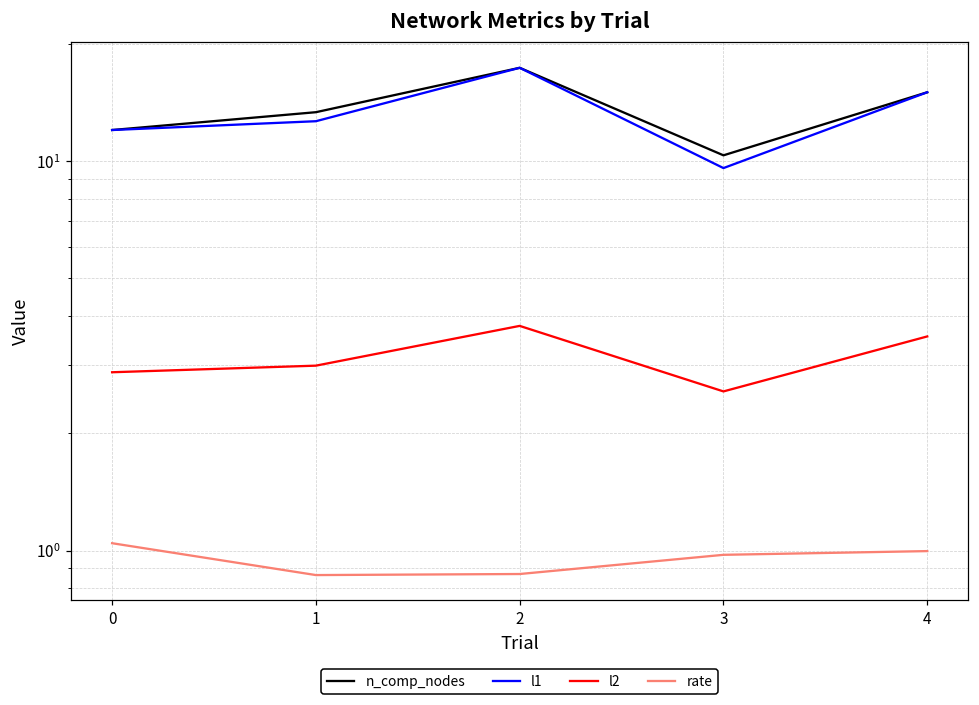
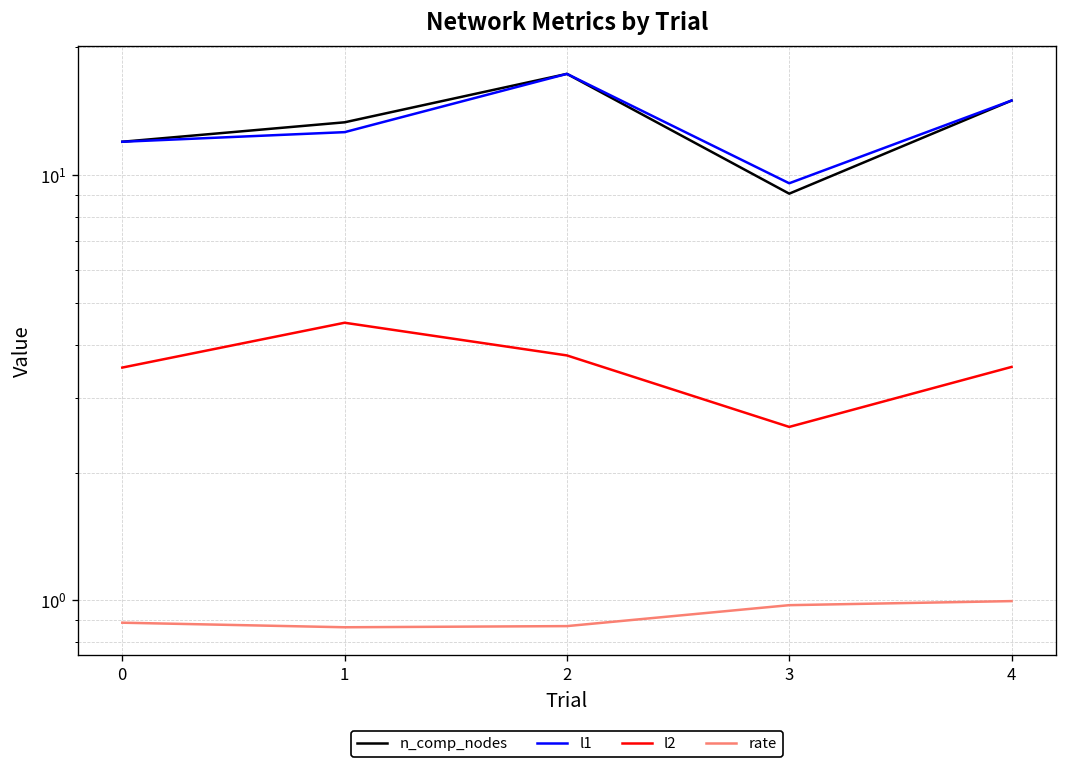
l2, 0: 2.9 -> 3.5
rate, 0: 1.04 -> 0.89
l2, 1: 3.0 -> 4.5
n_comp_nodes, 3: 10.3 -> 9.1
